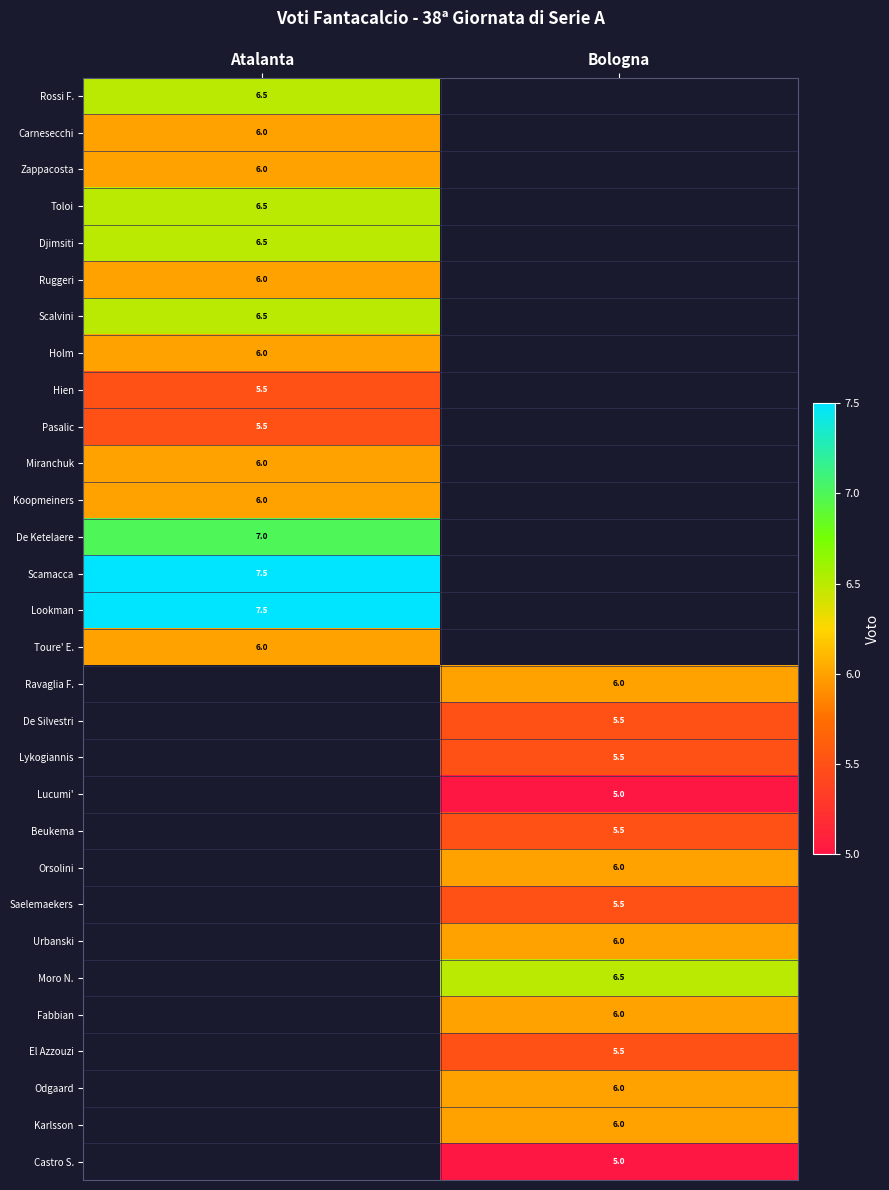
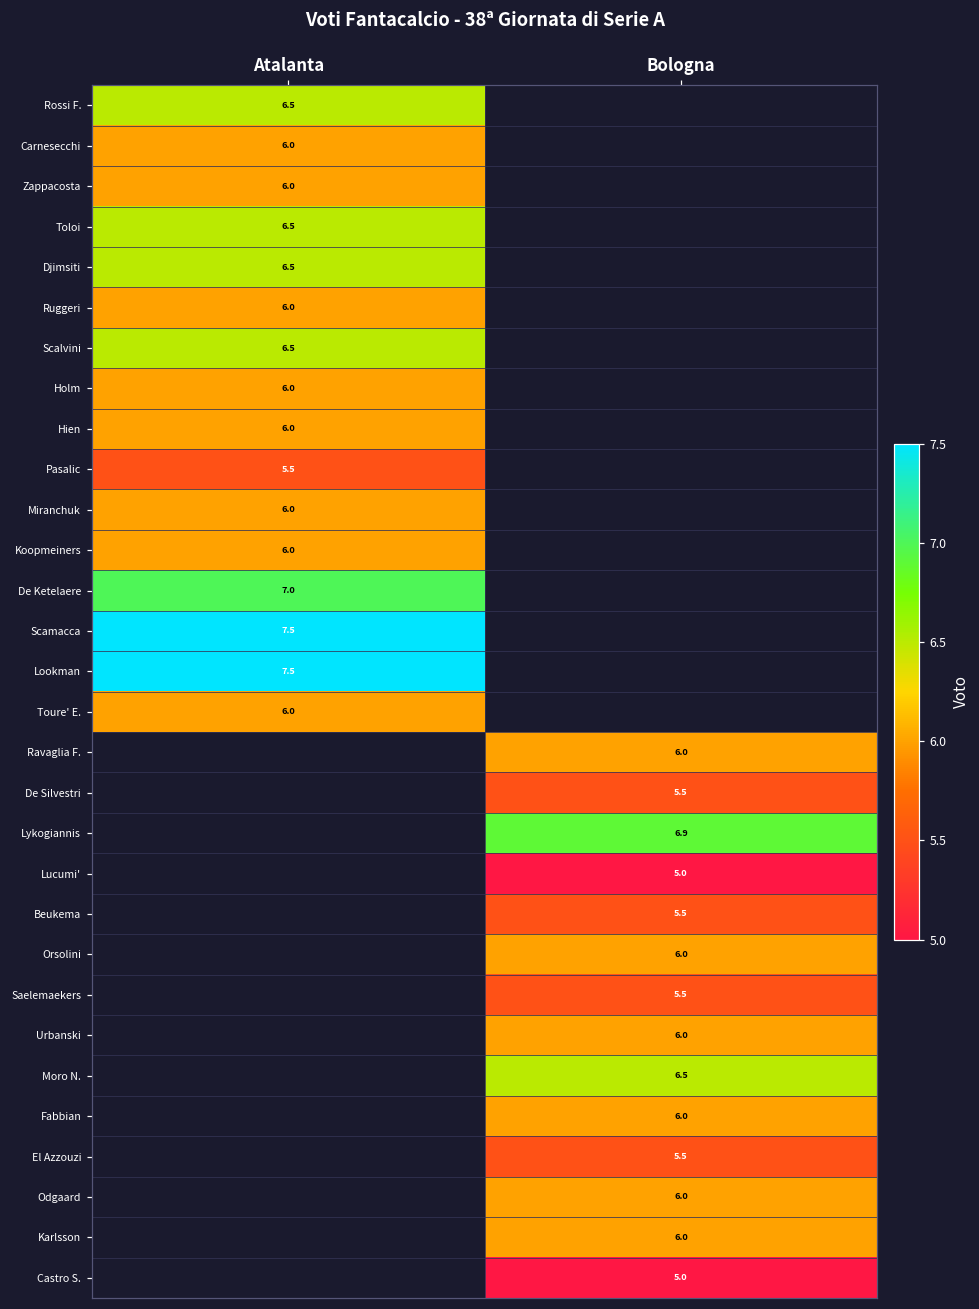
Hien, Atalanta: 5.5 -> 6.0
Lykogiannis, Bologna: 5.5 -> 6.9
